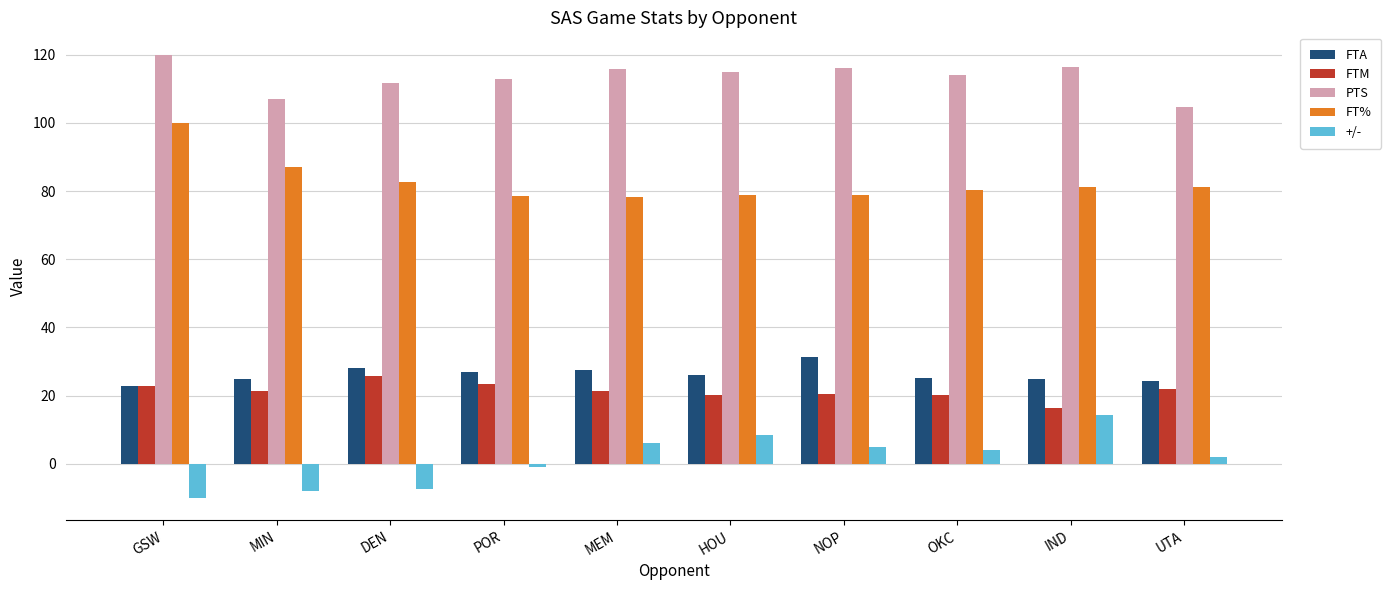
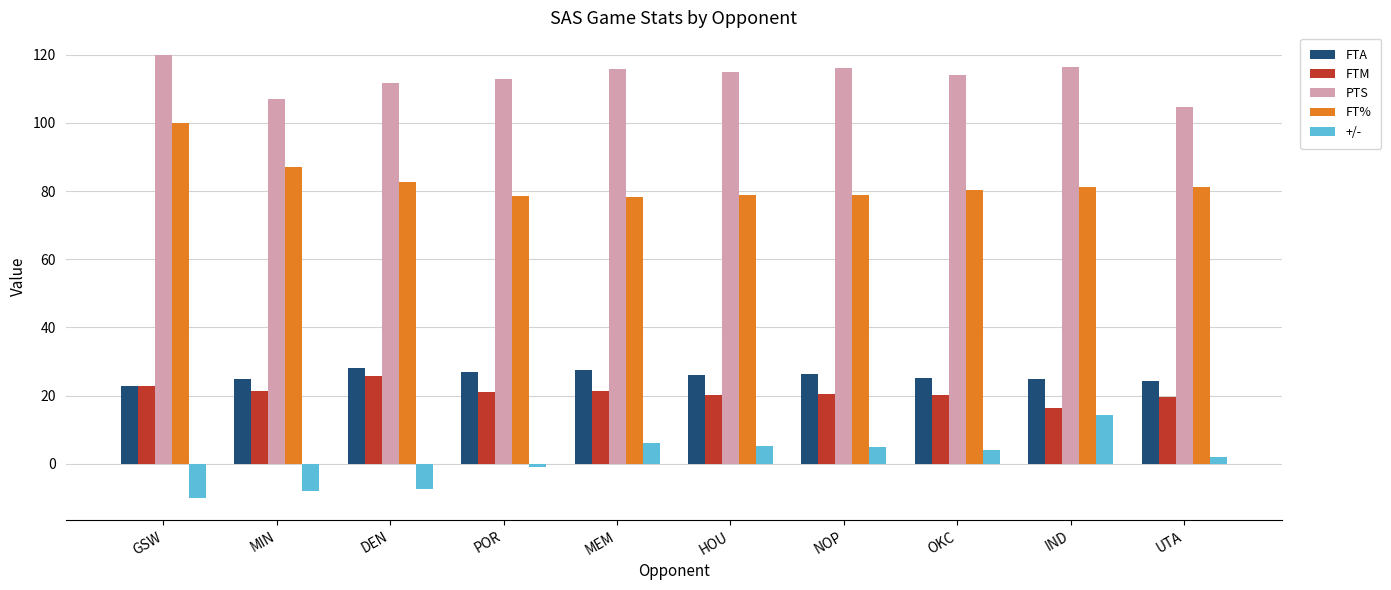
FTM, POR: 24 -> 21
+/-, HOU: 8 -> 5
FTA, NOP: 31 -> 26
FTM, UTA: 22 -> 20
